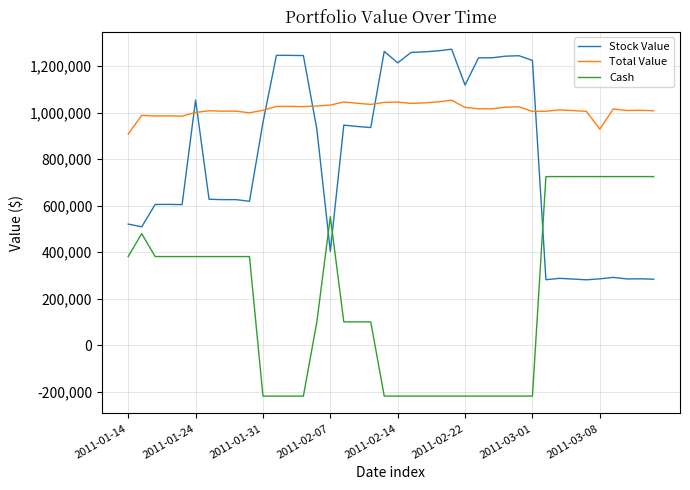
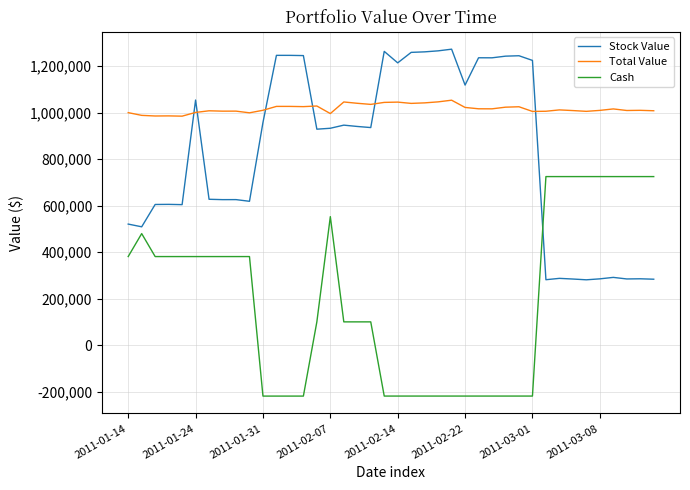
Total Value, 2011-01-14: 910,000 -> 1,000,000
Stock Value, 2011-02-07: 400,000 -> 930,000
Total Value, 2011-02-07: 1,030,000 -> 1,000,000
Total Value, 2011-03-08: 930,000 -> 1,010,000
